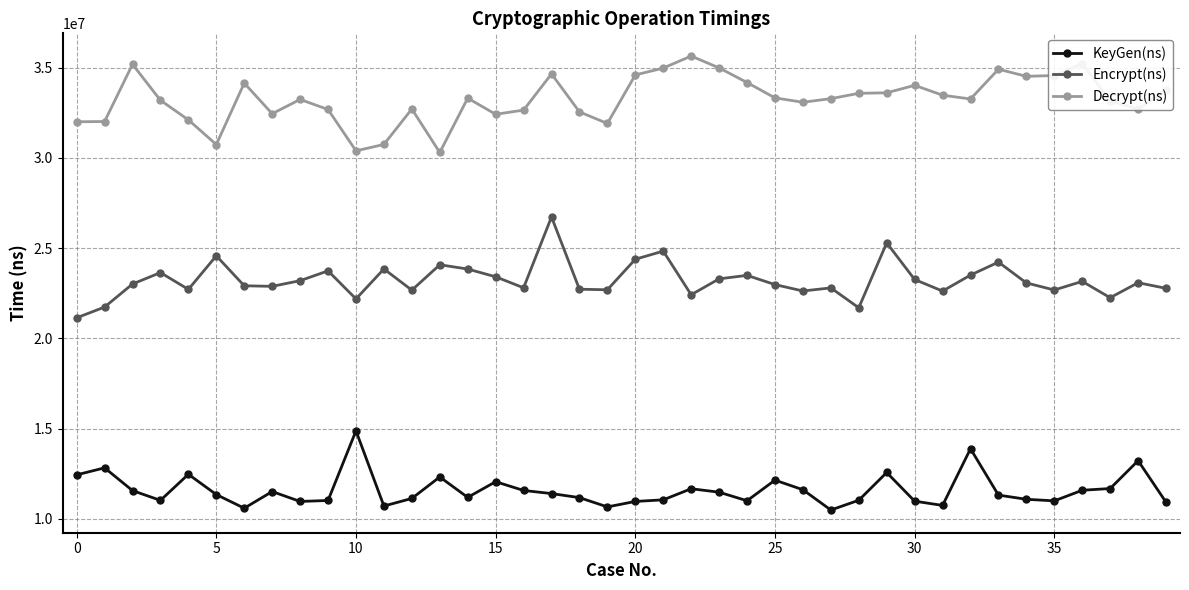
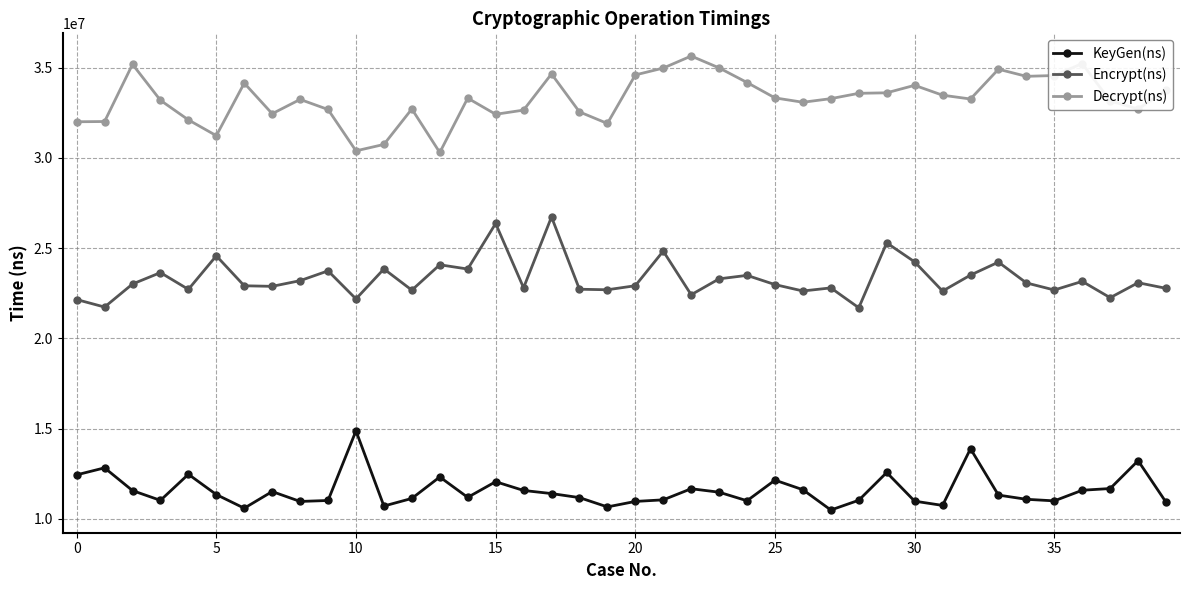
Encrypt(ns), 0: 21100000 -> 22100000
Decrypt(ns), 5: 30700000 -> 31200000
Encrypt(ns), 15: 23400000 -> 26400000
Encrypt(ns), 20: 24400000 -> 22900000
Encrypt(ns), 30: 23300000 -> 24200000
